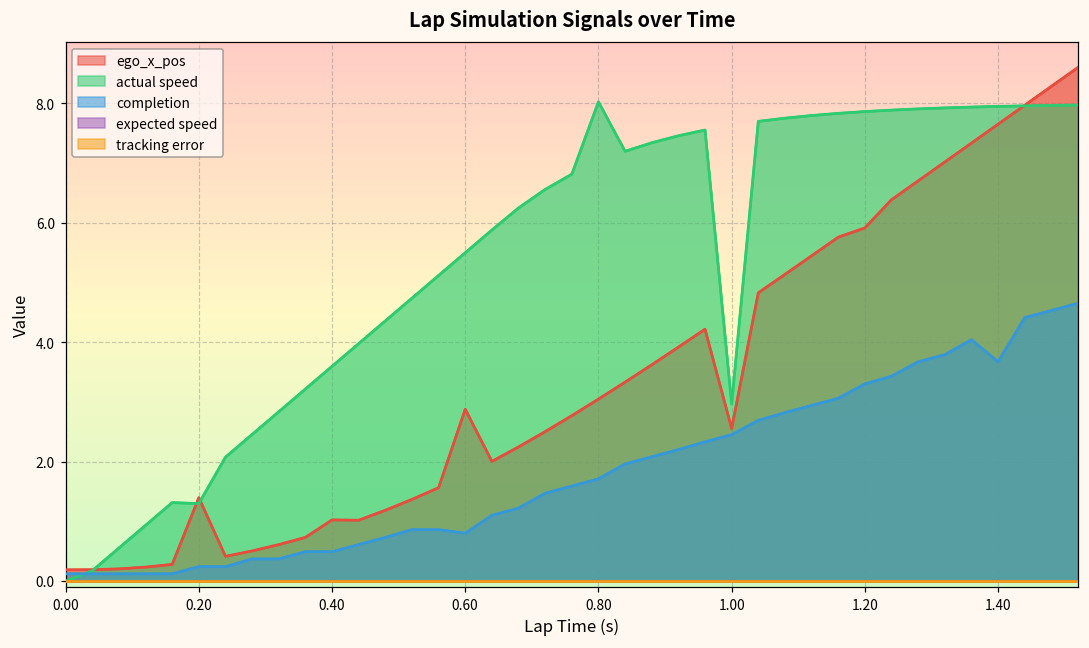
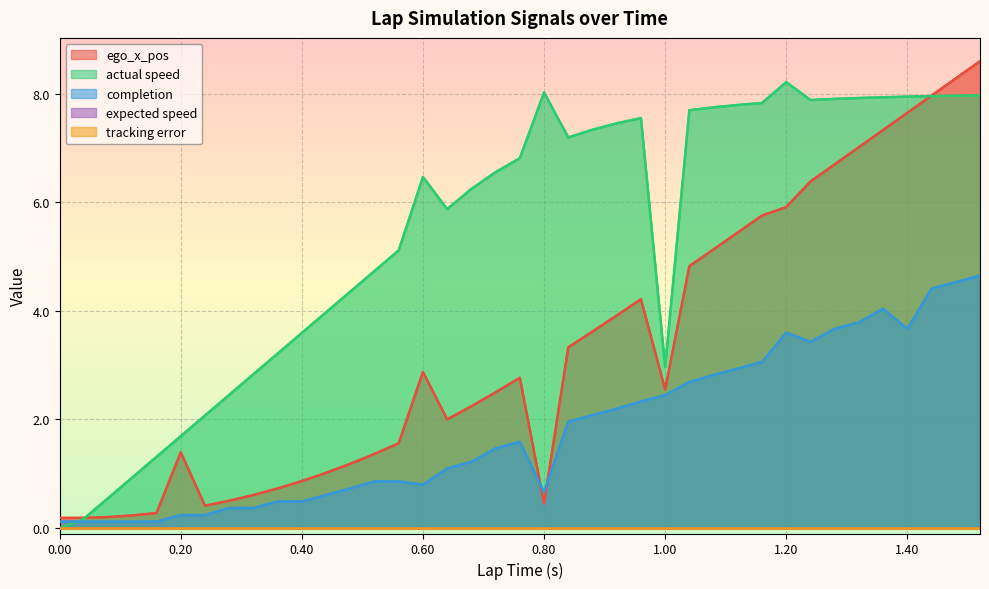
actual speed, 0.20: 1.3 -> 1.7
ego_x_pos, 0.40: 1.0 -> 0.9
actual speed, 0.60: 5.5 -> 6.5
ego_x_pos, 0.80: 3.0 -> 0.5
completion, 0.80: 1.7 -> 0.7
actual speed, 1.20: 7.9 -> 8.2
completion, 1.20: 3.3 -> 3.6
